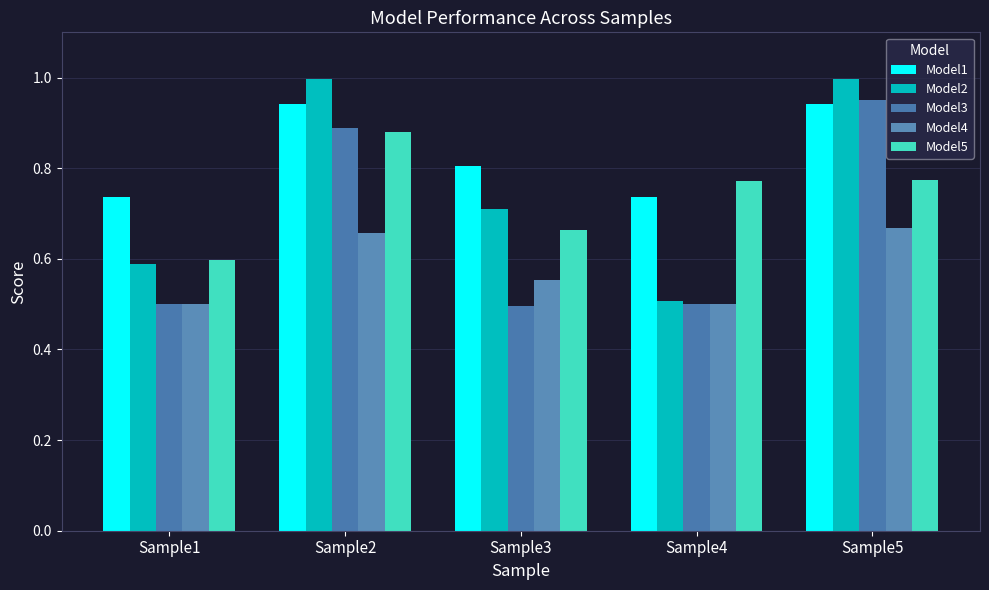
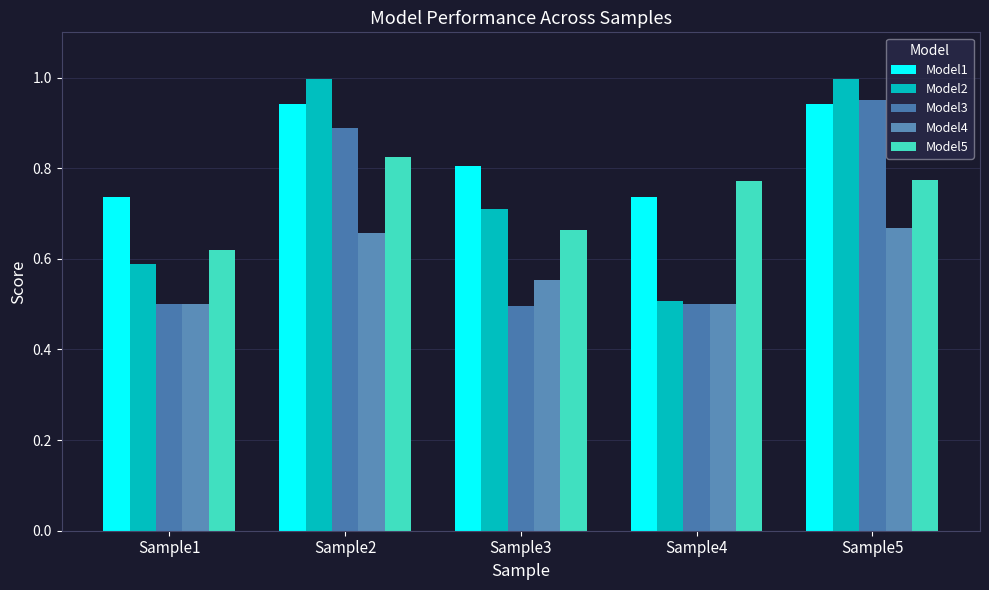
Model5, Sample1: 0.60 -> 0.62
Model5, Sample2: 0.88 -> 0.83
